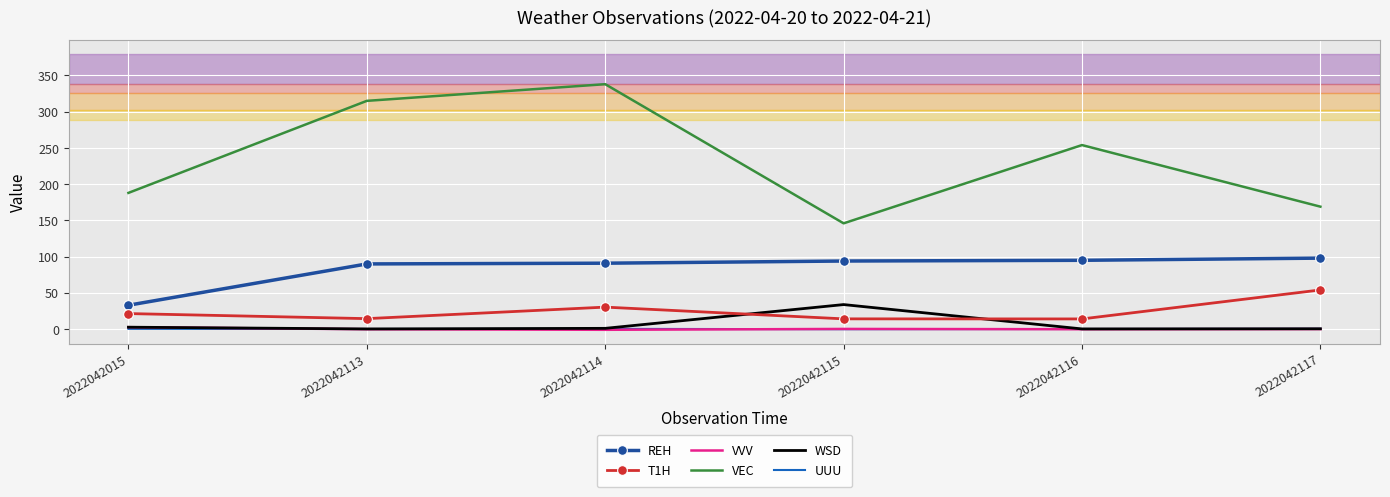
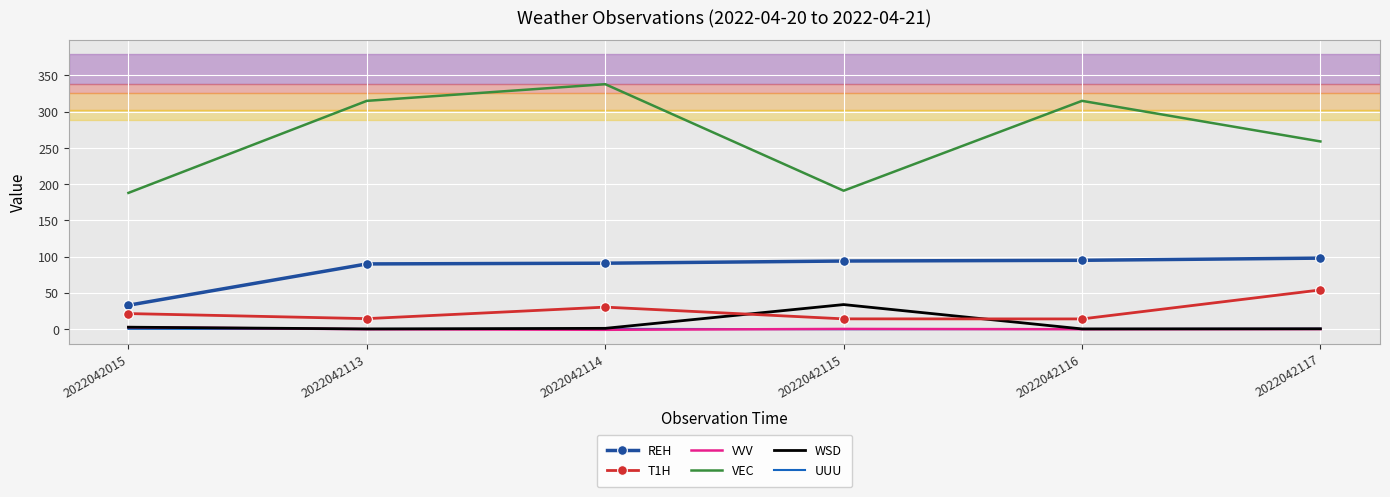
VEC, 2022042115: 150 -> 190
VEC, 2022042116: 250 -> 320
VEC, 2022042117: 170 -> 260
